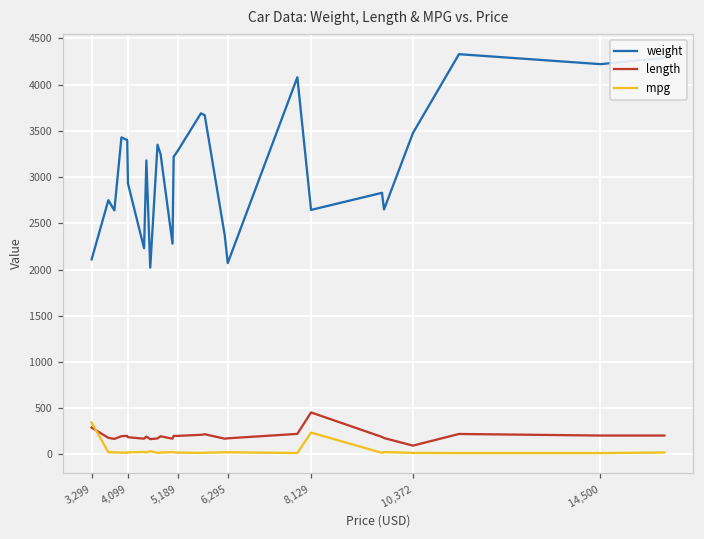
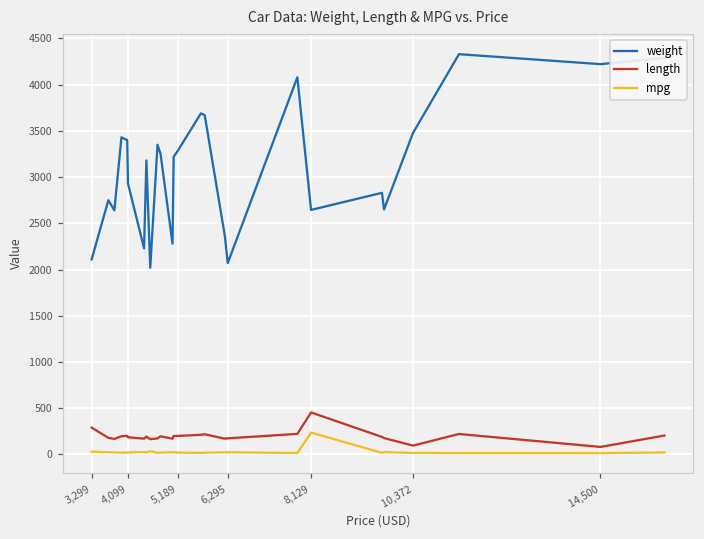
mpg, 3,299: 300 -> 0
length, 14,500: 200 -> 100
